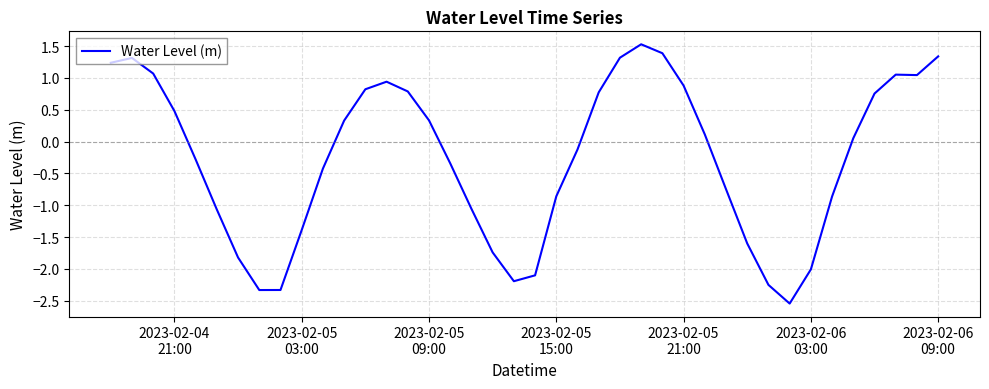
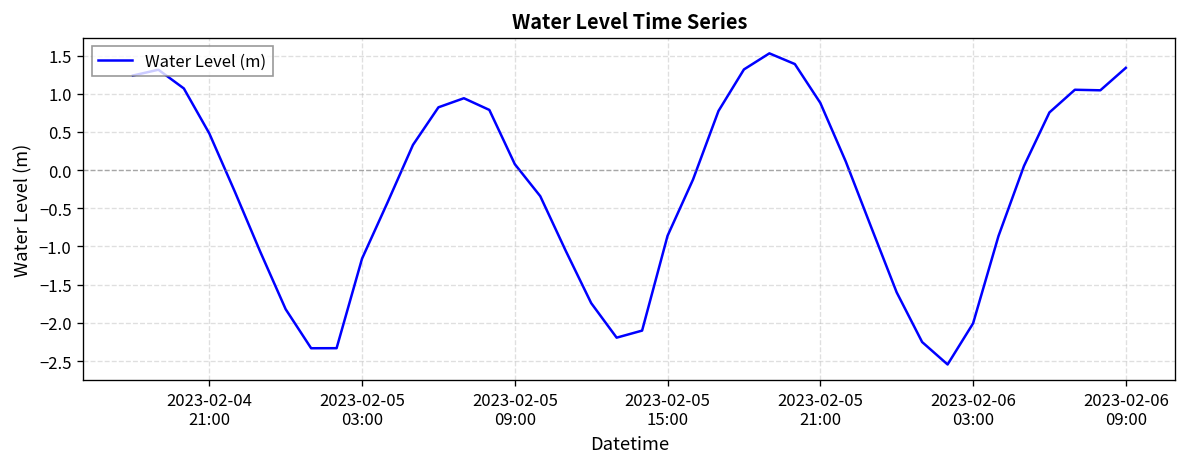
2023-02-05 03:00: -1.4 -> -1.2
2023-02-05 09:00: 0.3 -> 0.1
